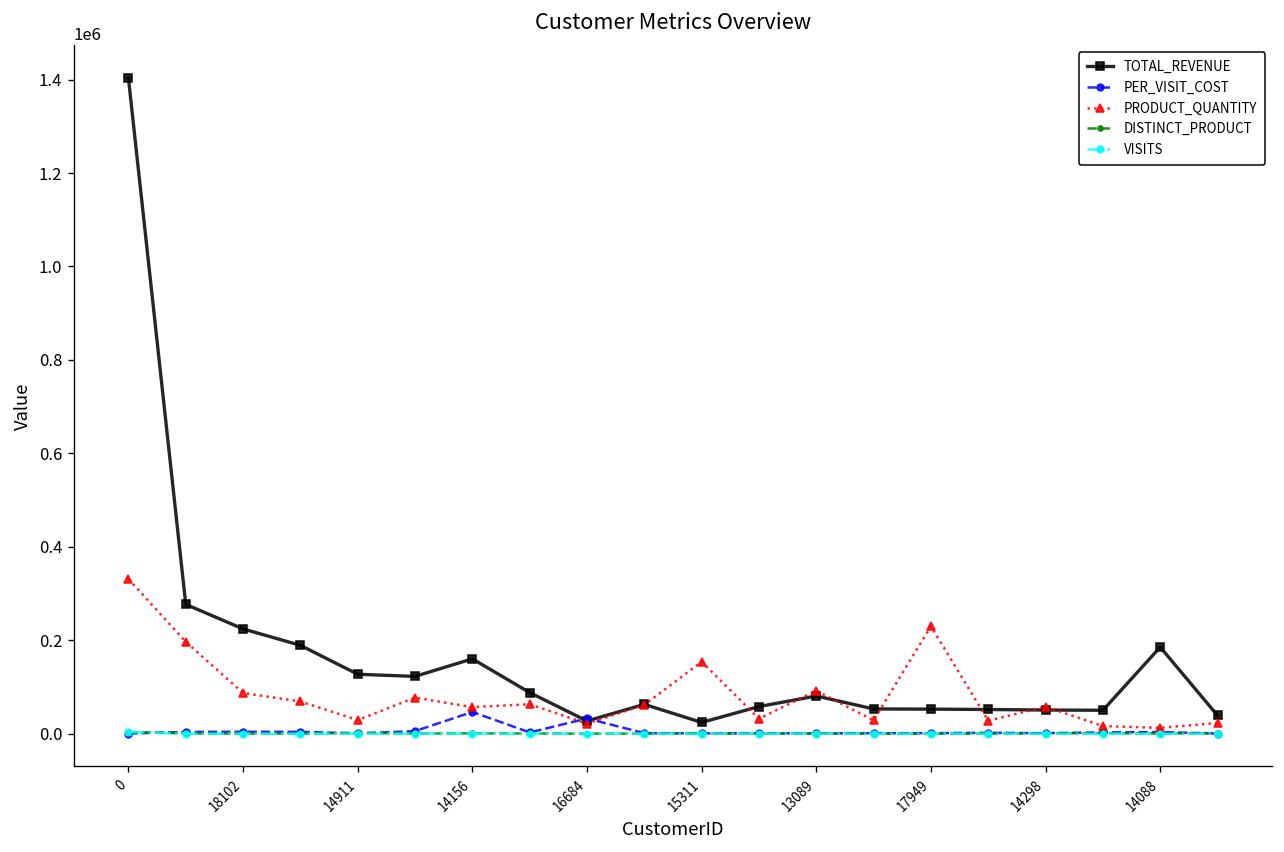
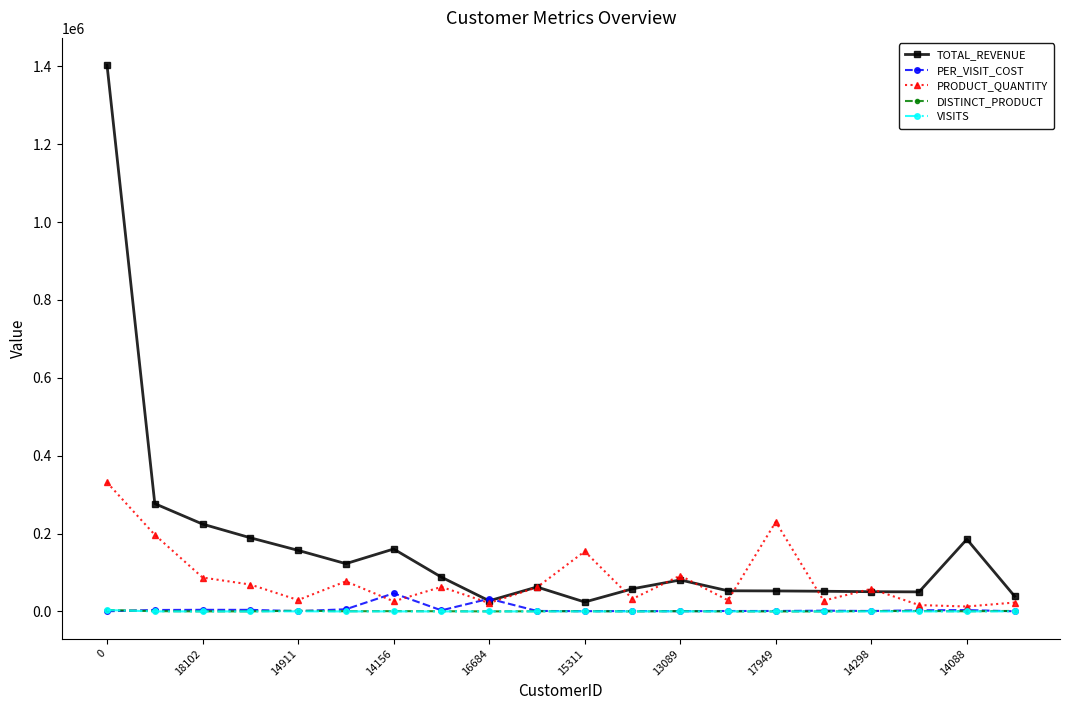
TOTAL_REVENUE, 14911: 130000 -> 160000
PRODUCT_QUANTITY, 14156: 60000 -> 30000
